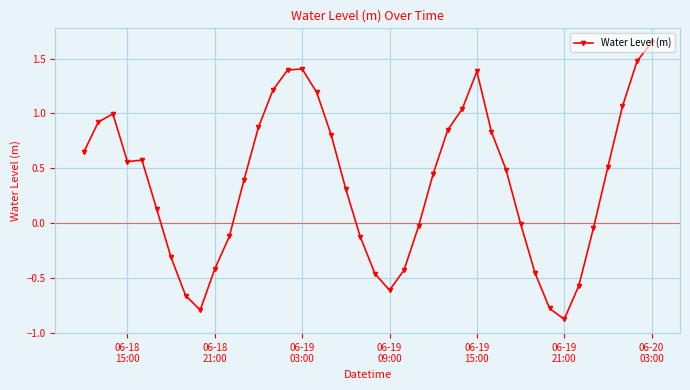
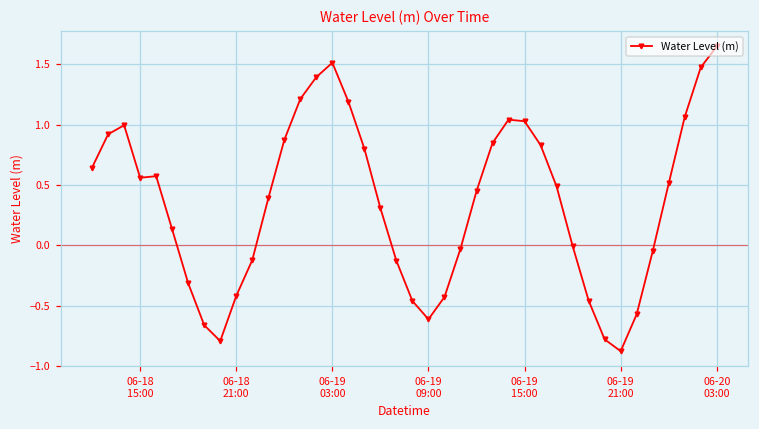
06-19 03:00: 1.41 -> 1.51
06-19 15:00: 1.38 -> 1.03
